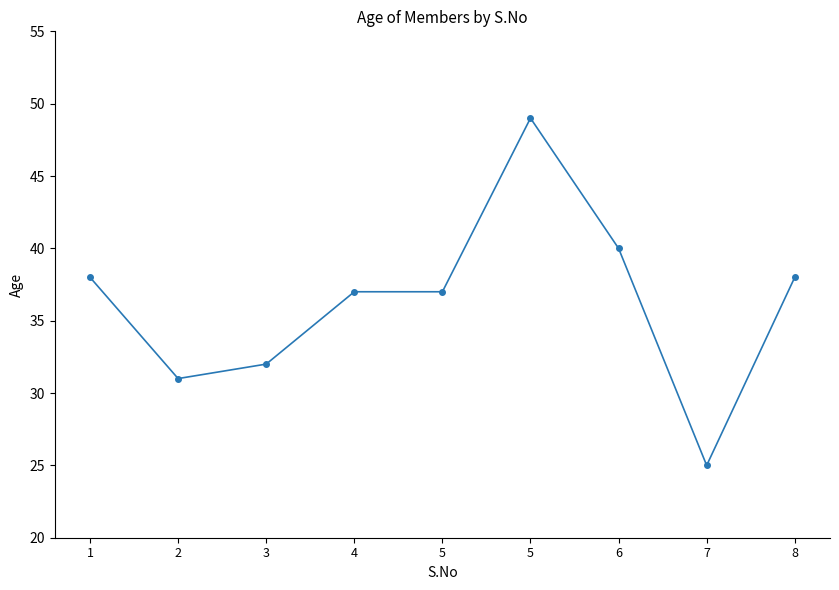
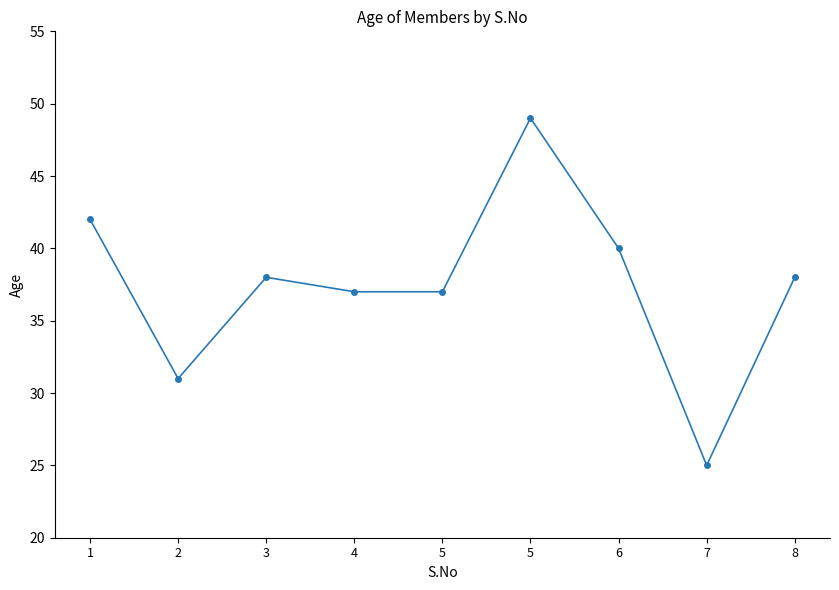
1: 38 -> 42
3: 32 -> 38
